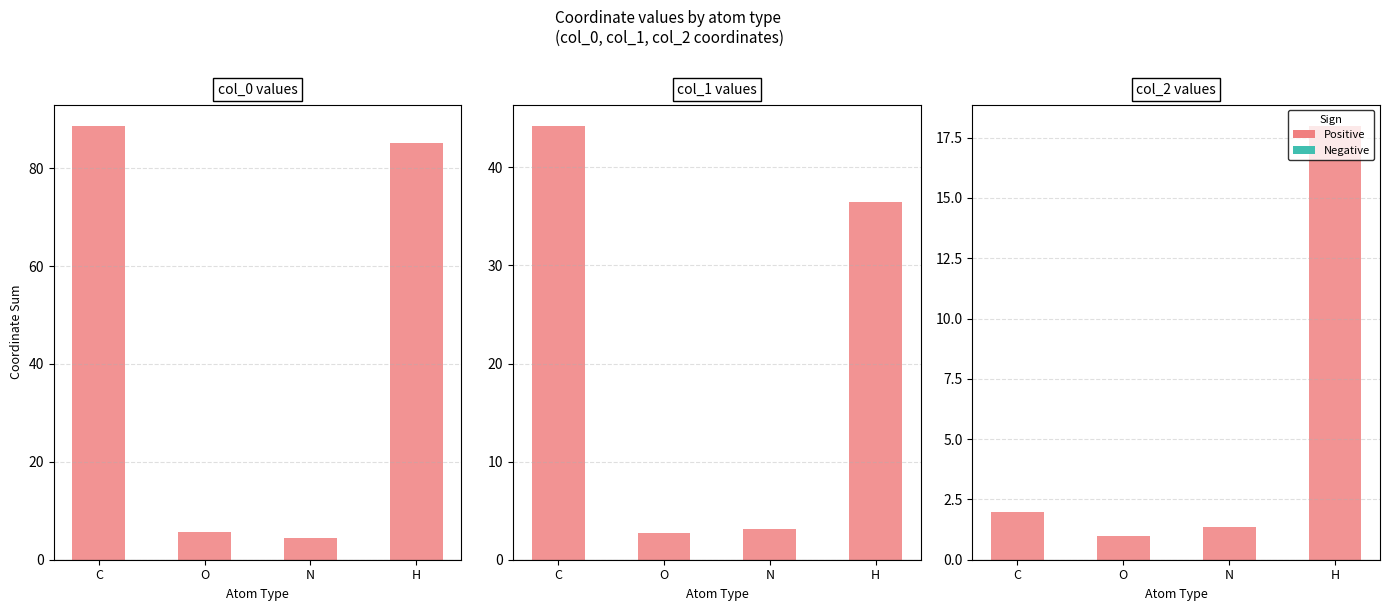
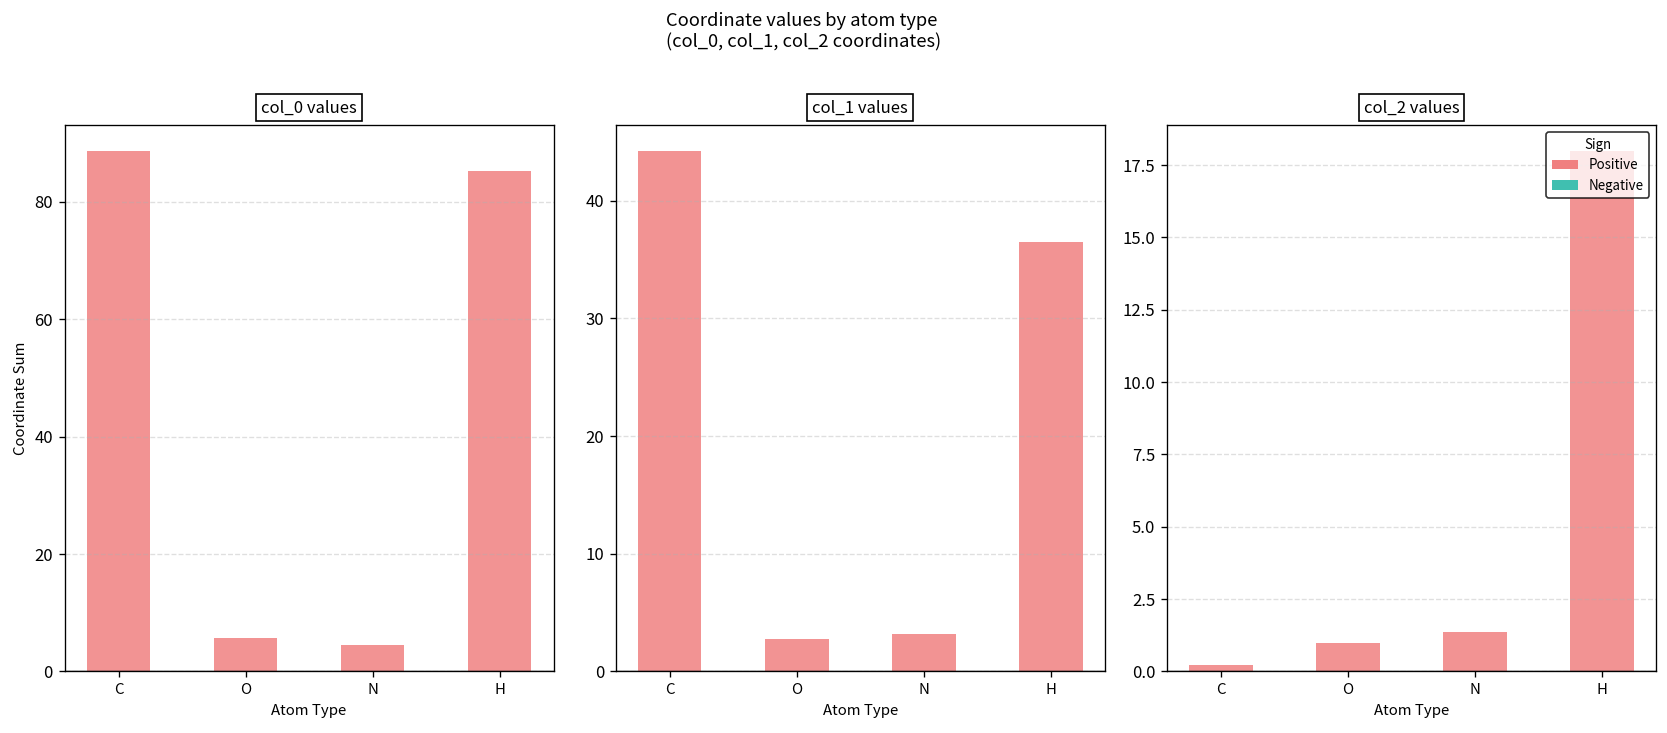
col_2 values, Positive, C: 2.0 -> 0.2
